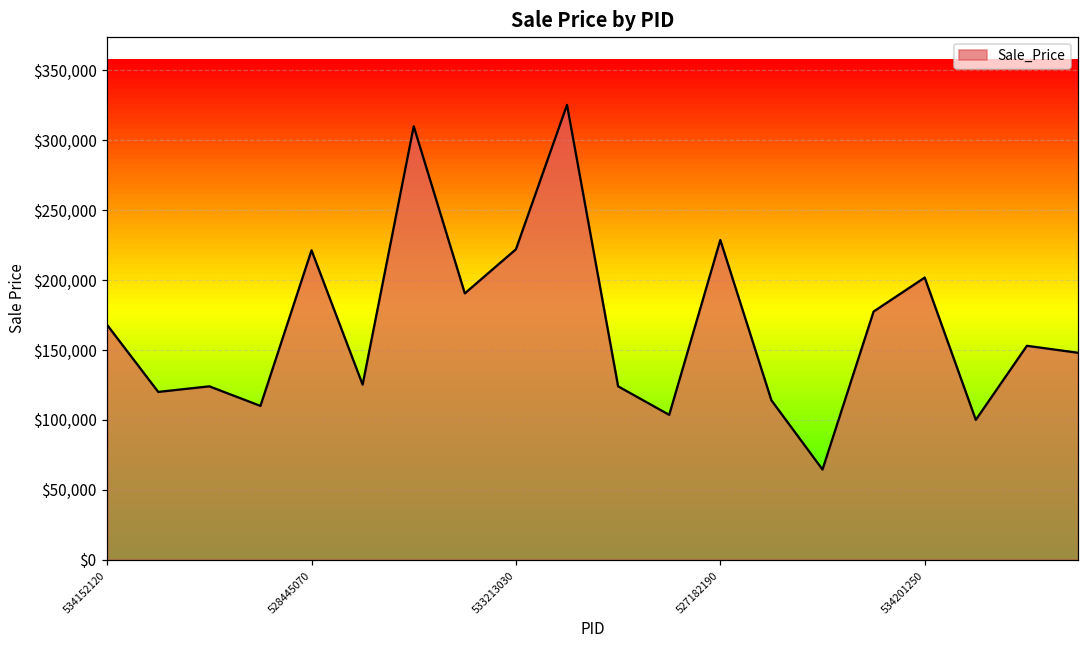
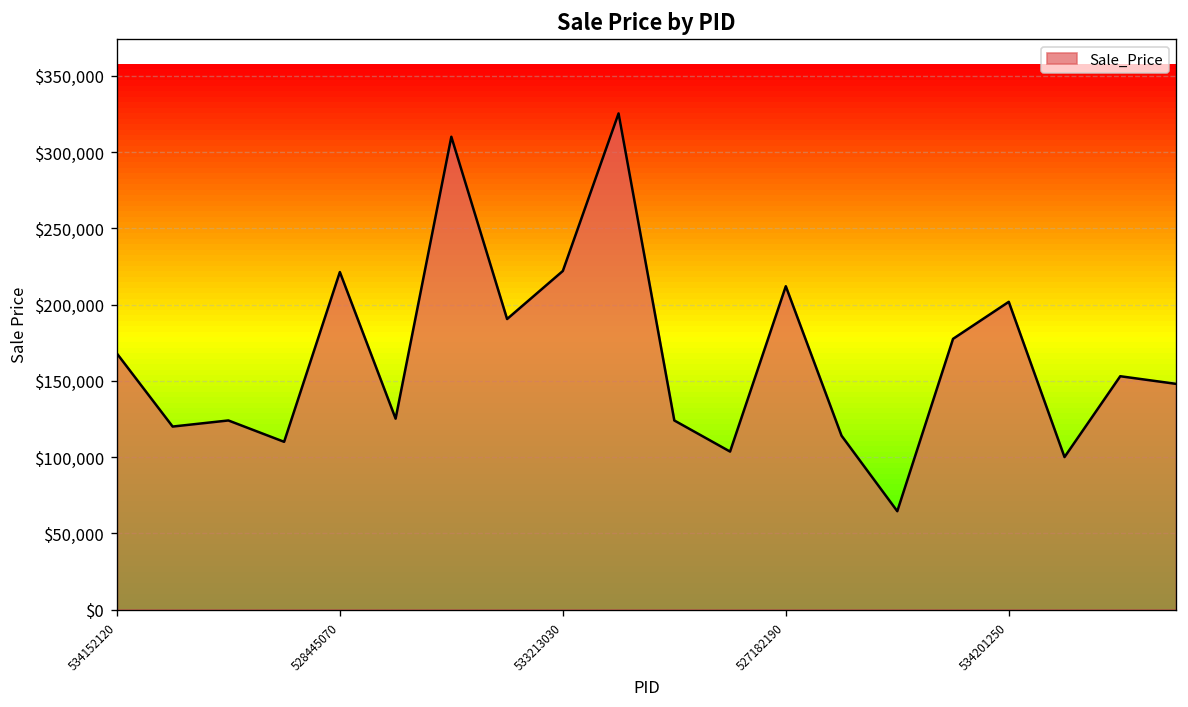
527182190: $229,000 -> $212,000
